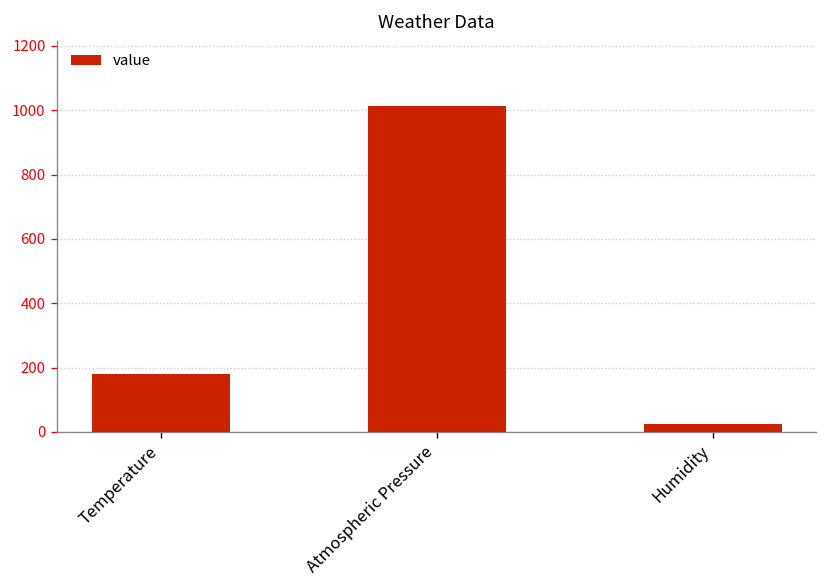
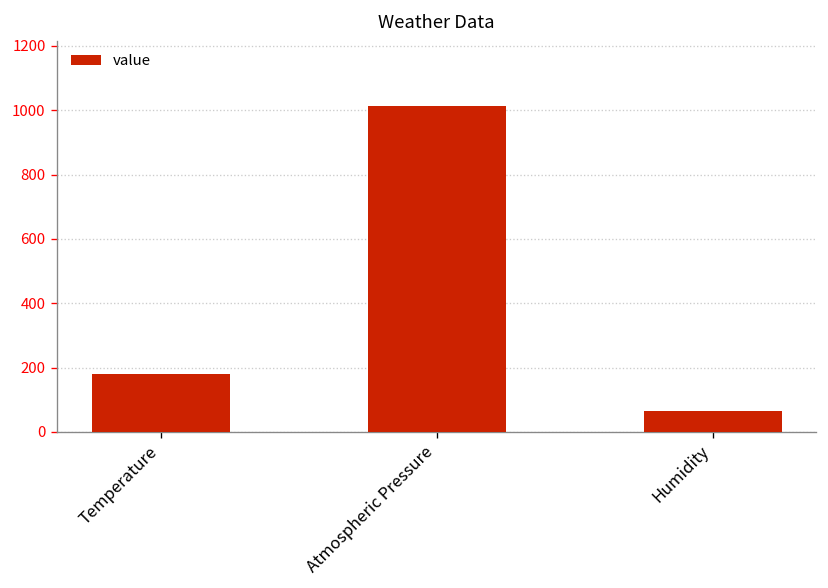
Humidity: 20 -> 70
